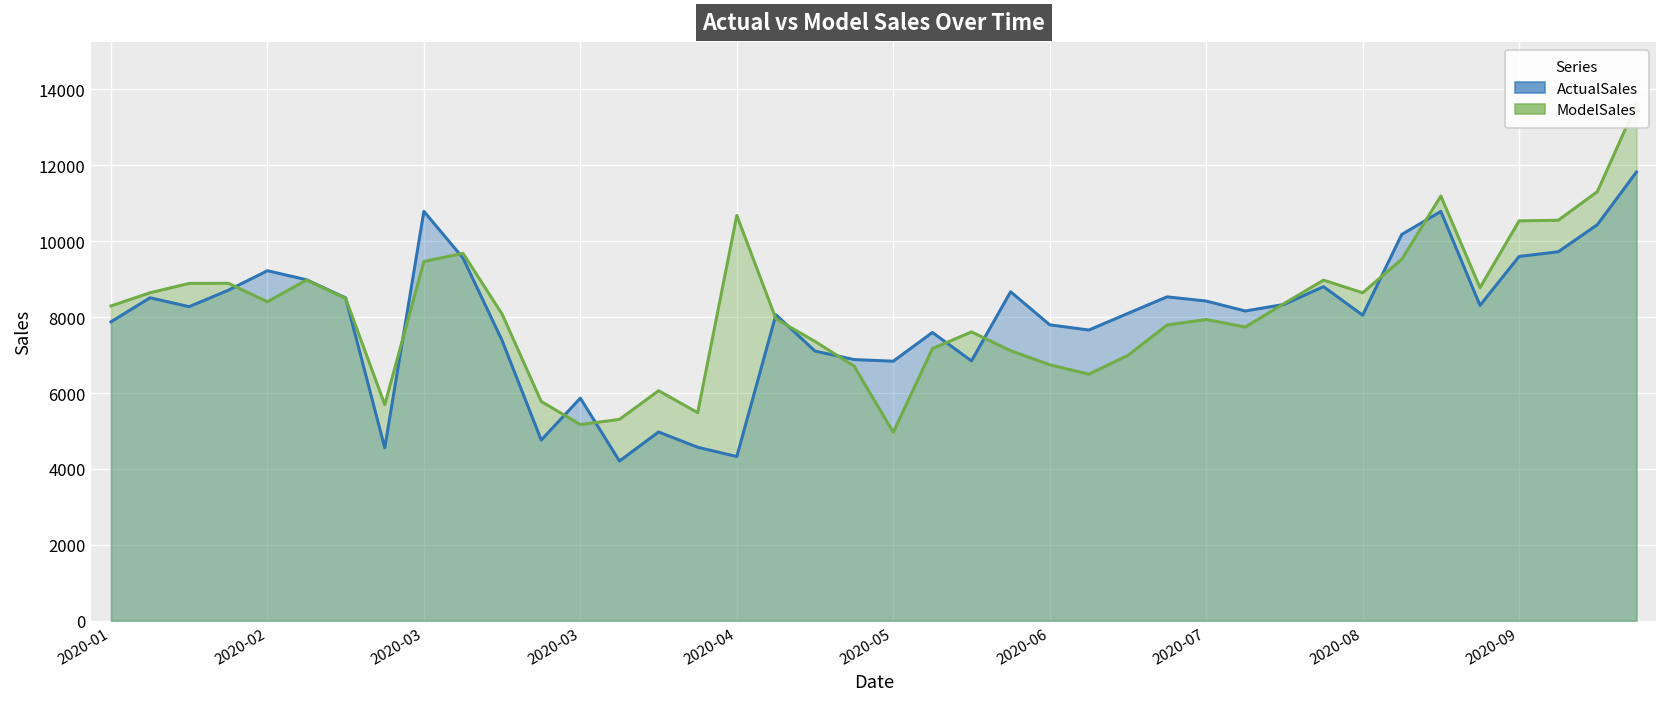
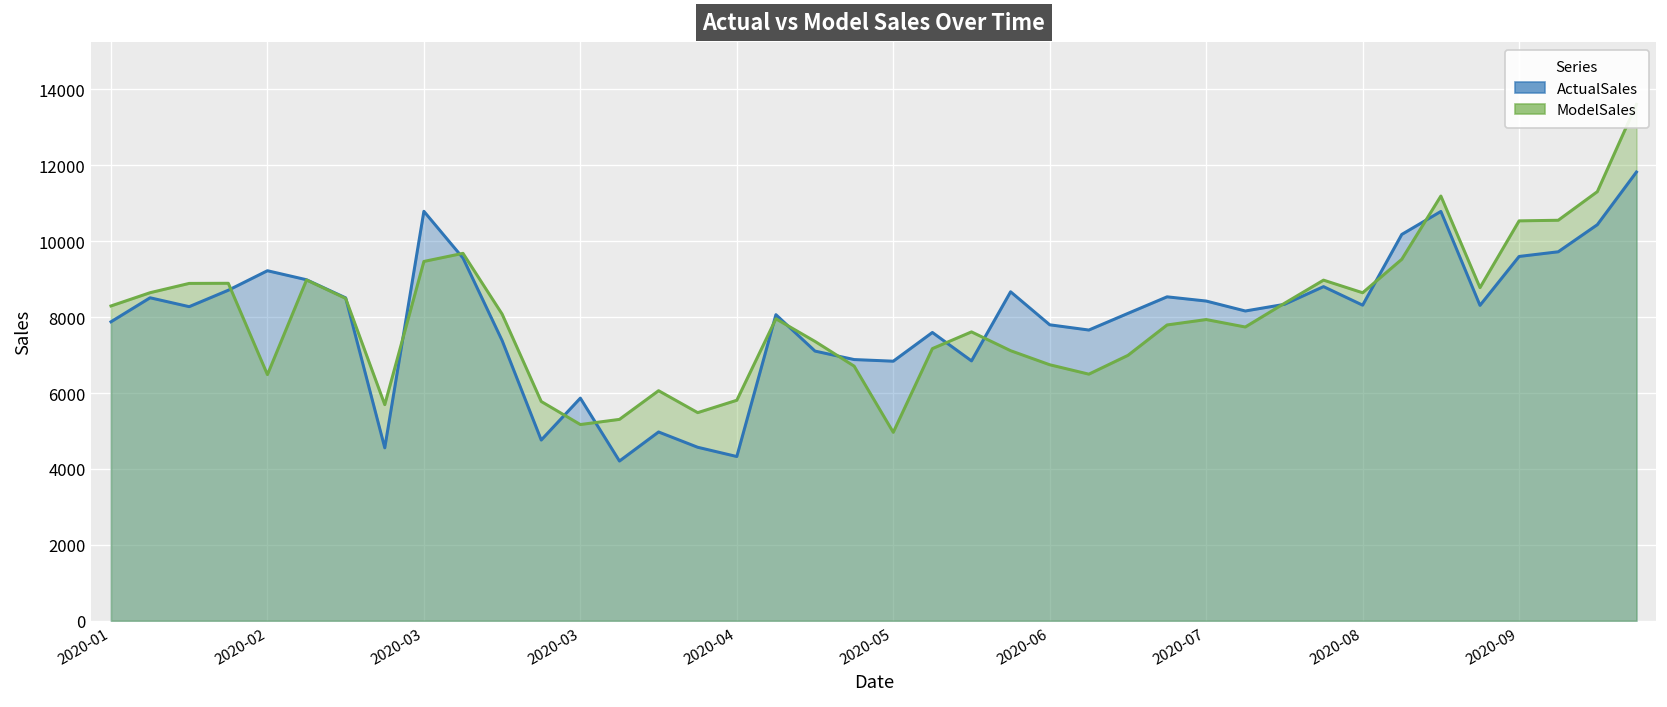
ModelSales, 2020-02: 8400 -> 6500
ModelSales, 2020-04: 10700 -> 5800
ActualSales, 2020-08: 8100 -> 8300
